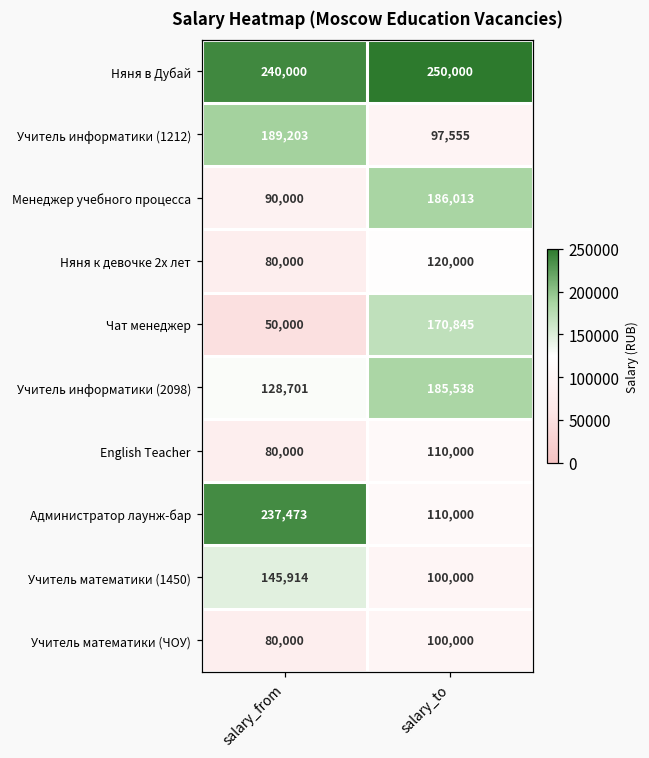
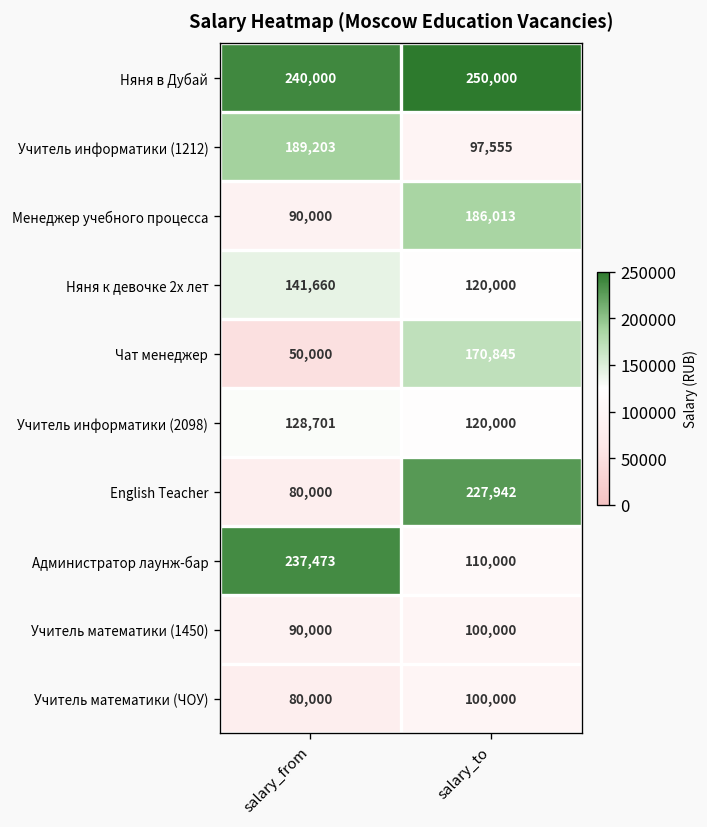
Няня к девочке 2х лет, salary_from: 80,000 -> 141,660
Учитель информатики (2098), salary_to: 185,538 -> 120,000
English Teacher, salary_to: 110,000 -> 227,942
Учитель математики (1450), salary_from: 145,914 -> 90,000
